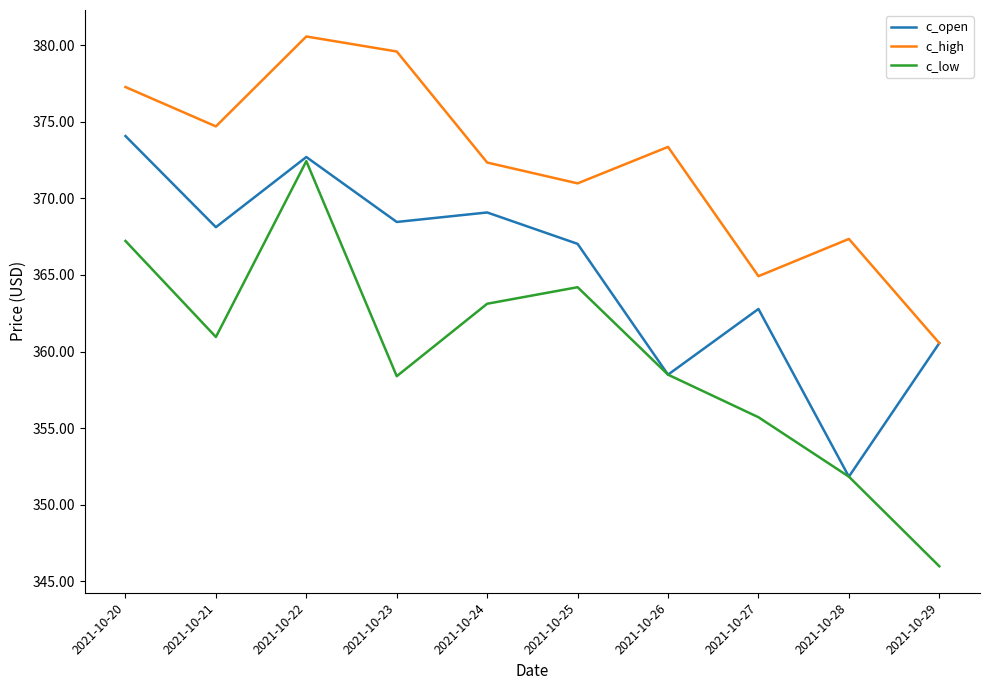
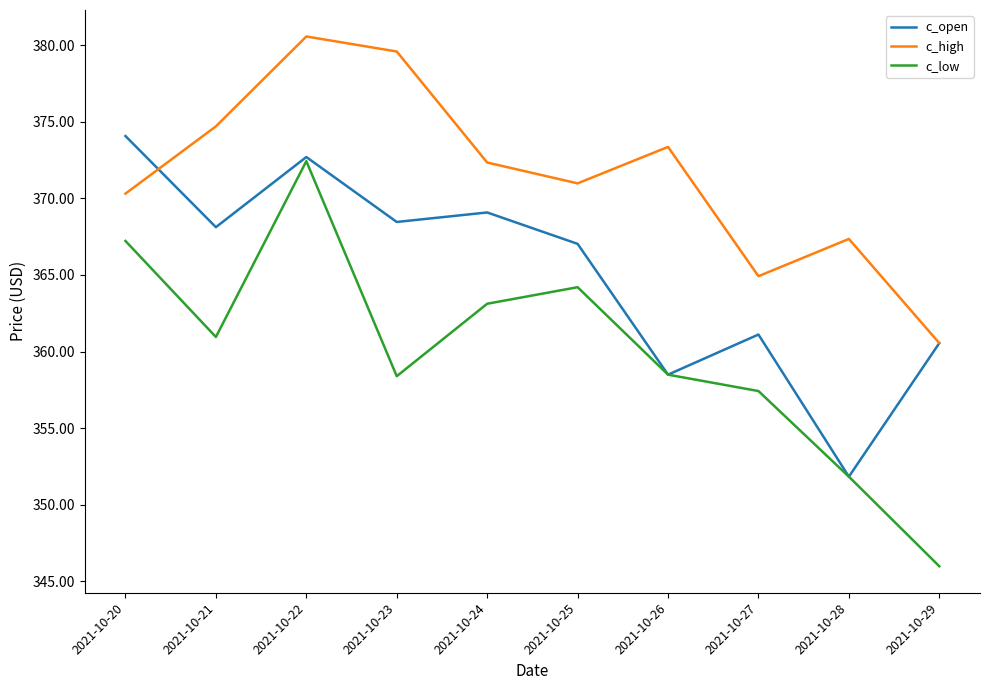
c_high, 2021-10-20: 377.3 -> 370.3
c_open, 2021-10-27: 362.8 -> 361.1
c_low, 2021-10-27: 355.7 -> 357.4
